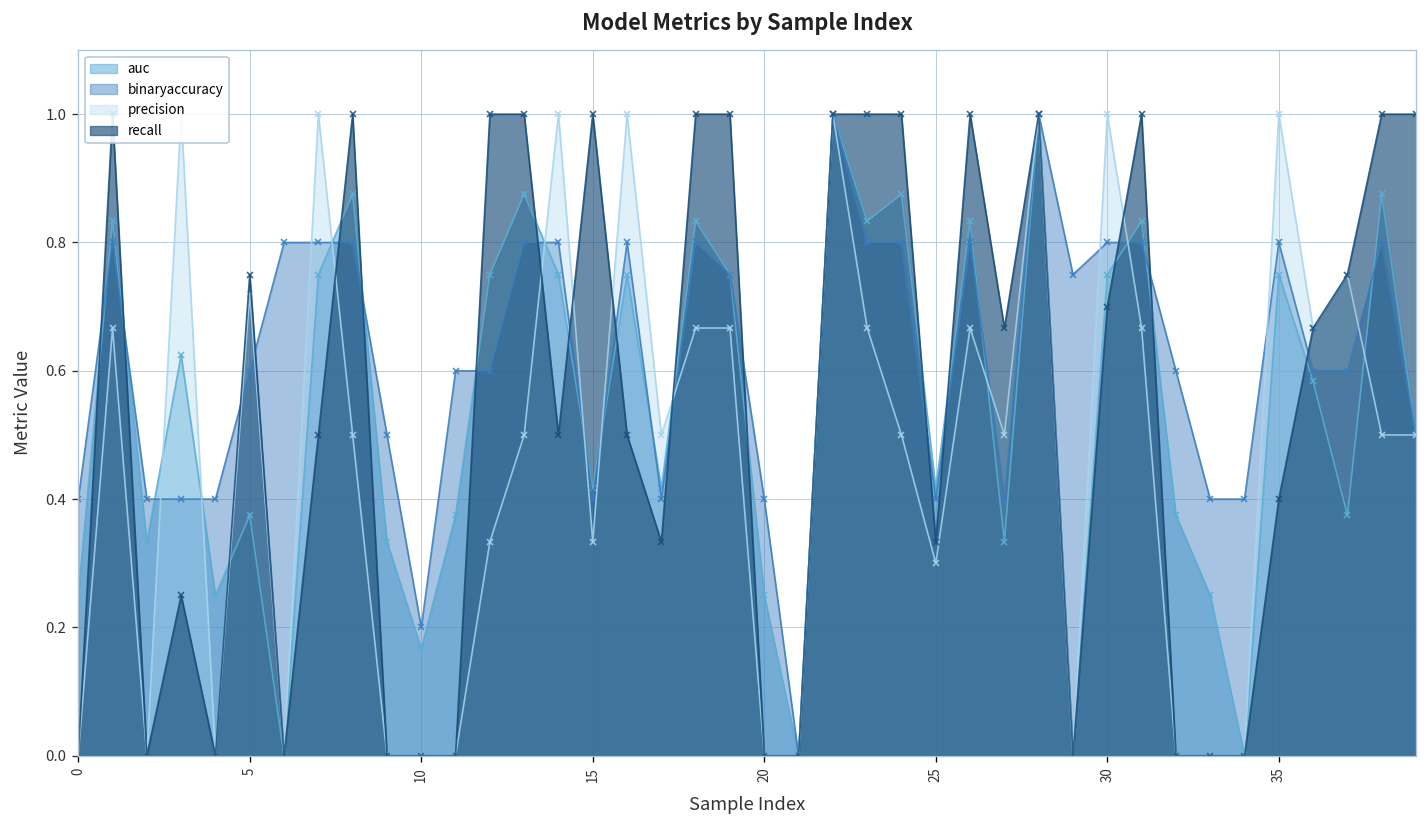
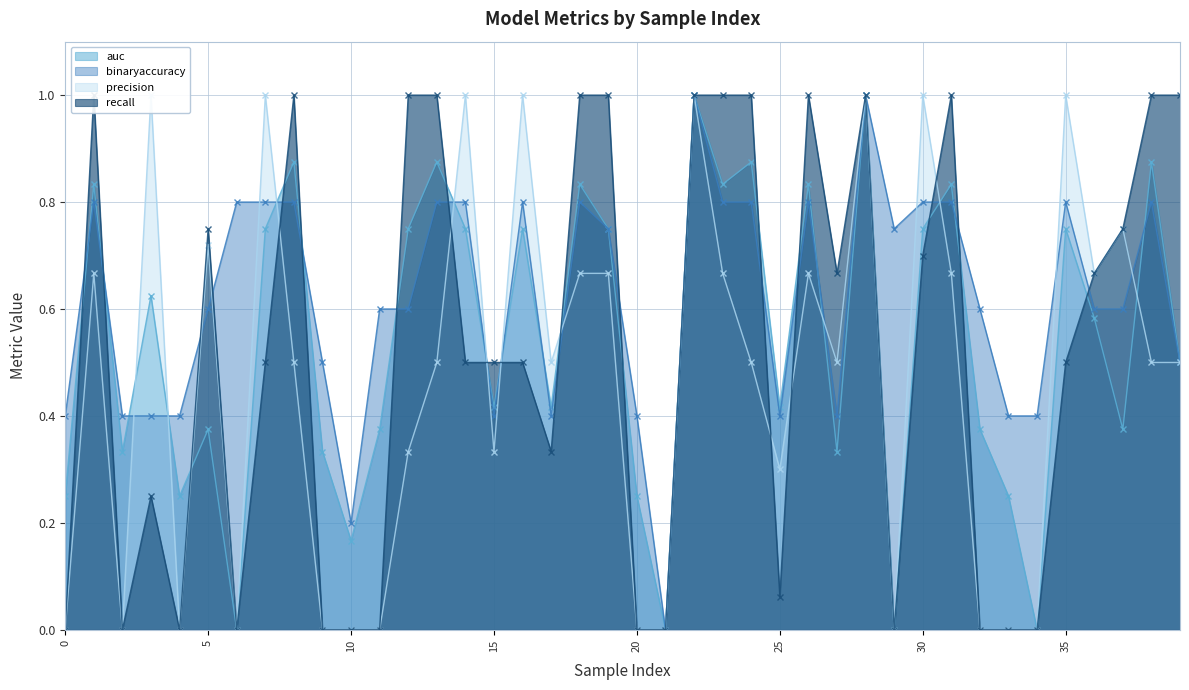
recall, 15: 1.0 -> 0.5
recall, 25: 0.33 -> 0.06
recall, 35: 0.4 -> 0.5
